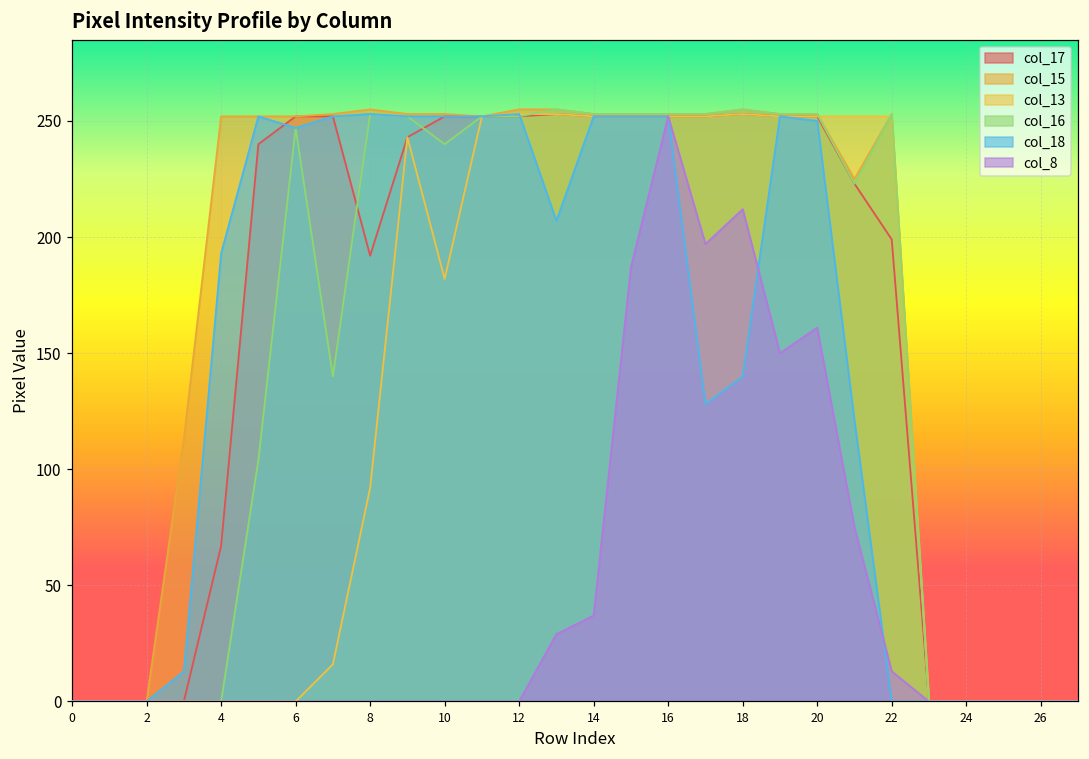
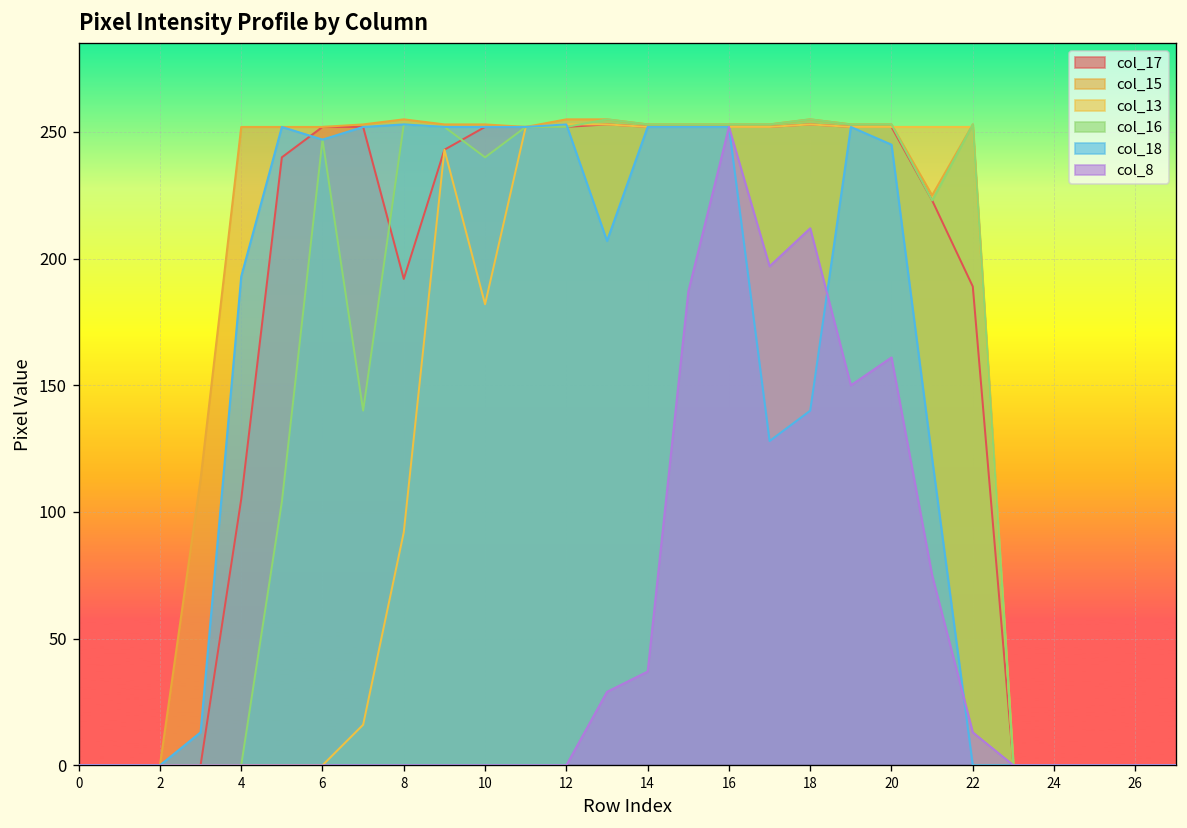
col_17, 4: 67 -> 105
col_18, 20: 250 -> 245
col_17, 22: 199 -> 189
